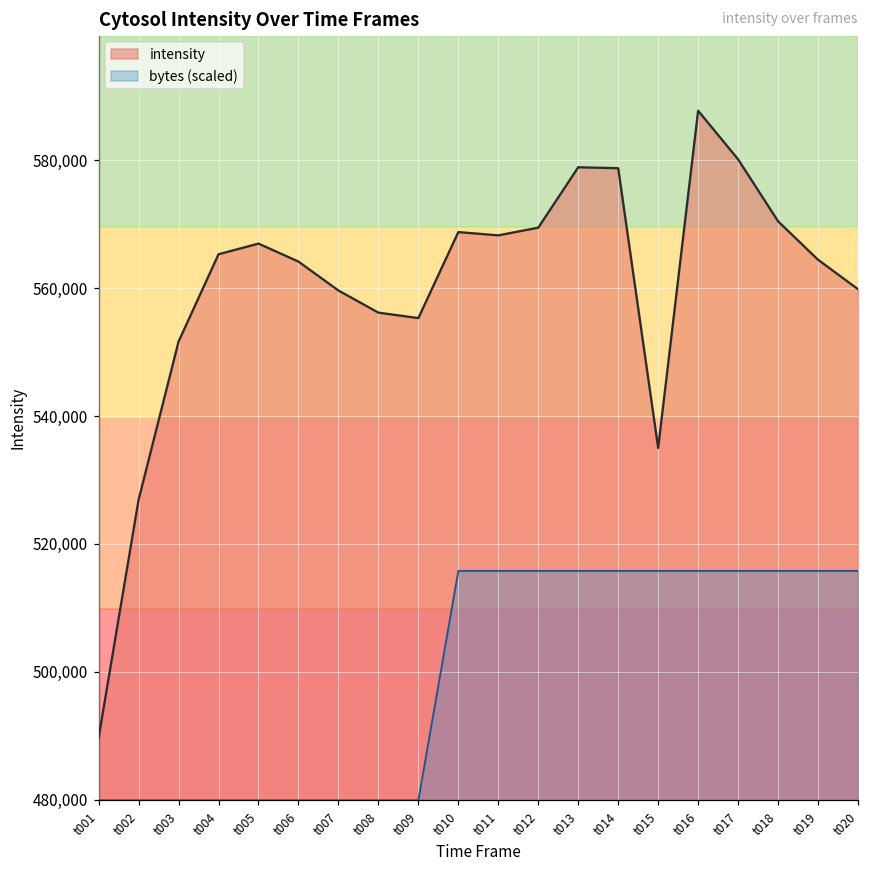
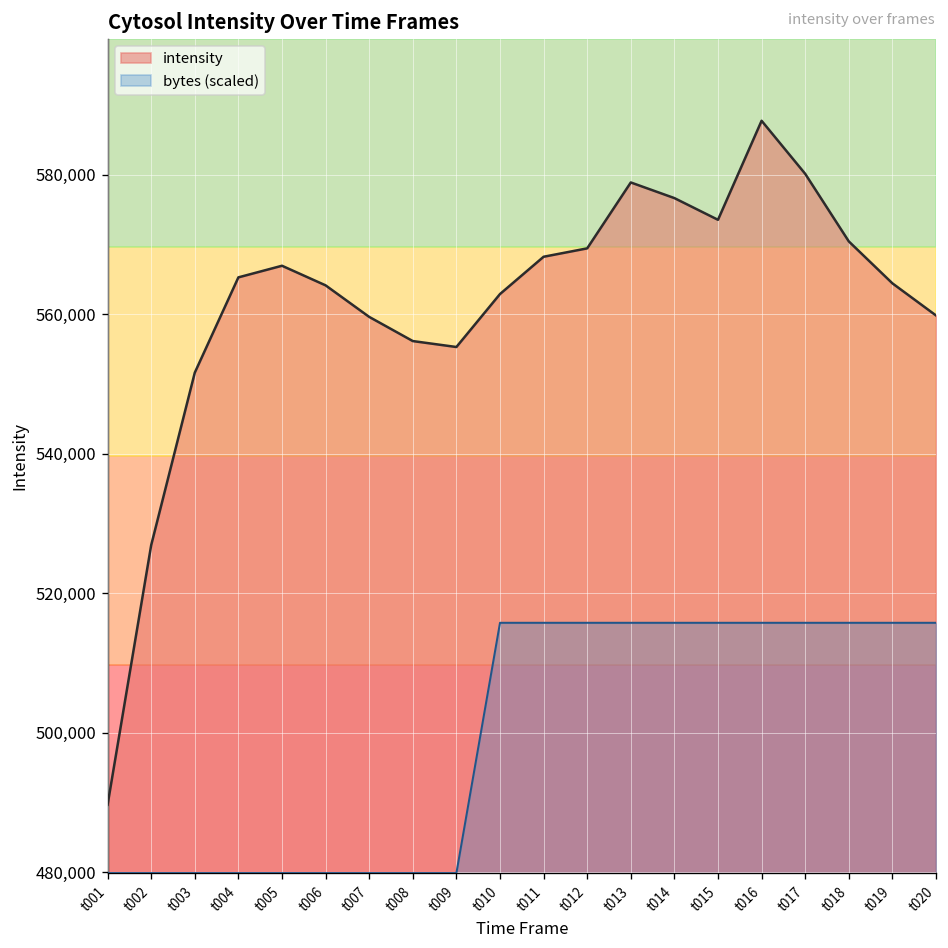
intensity, t010: 569,000 -> 563,000
intensity, t014: 579,000 -> 577,000
intensity, t015: 535,000 -> 574,000
